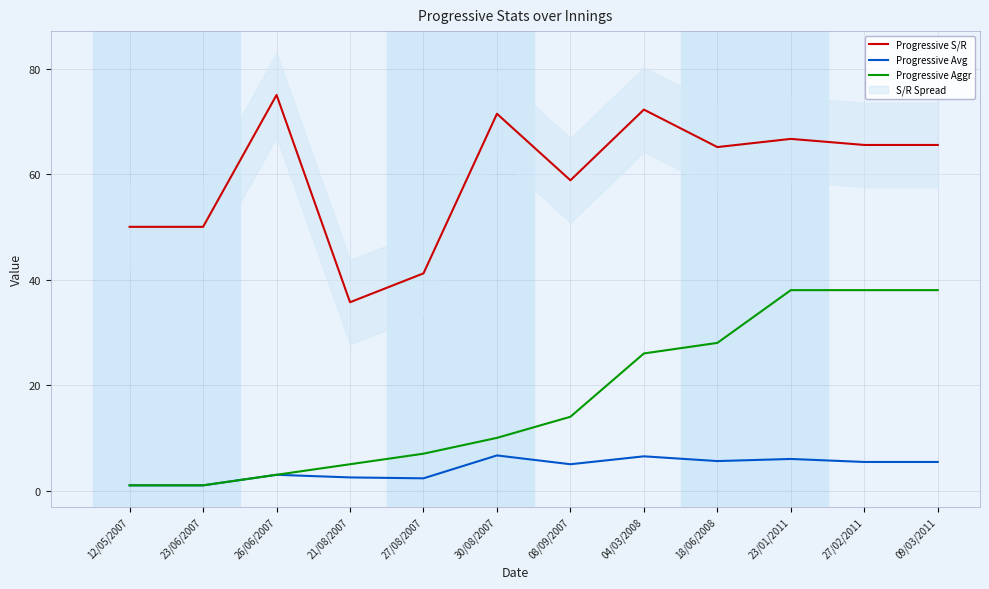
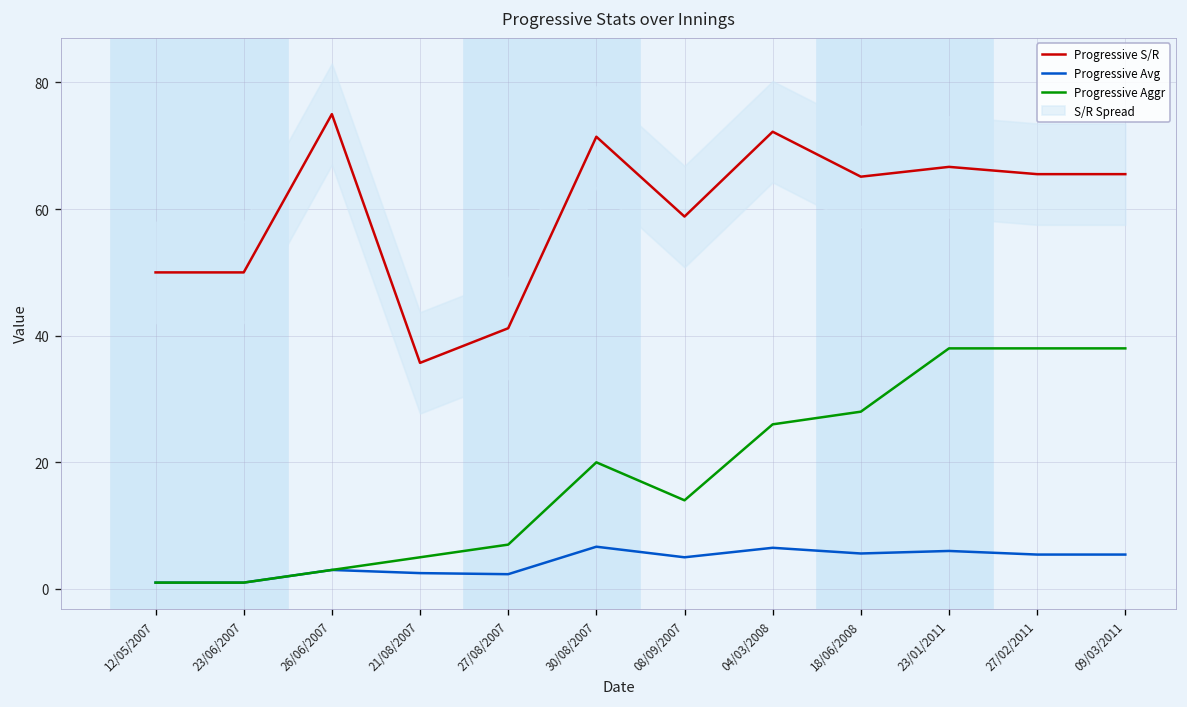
Progressive Aggr, 30/08/2007: 10 -> 20
